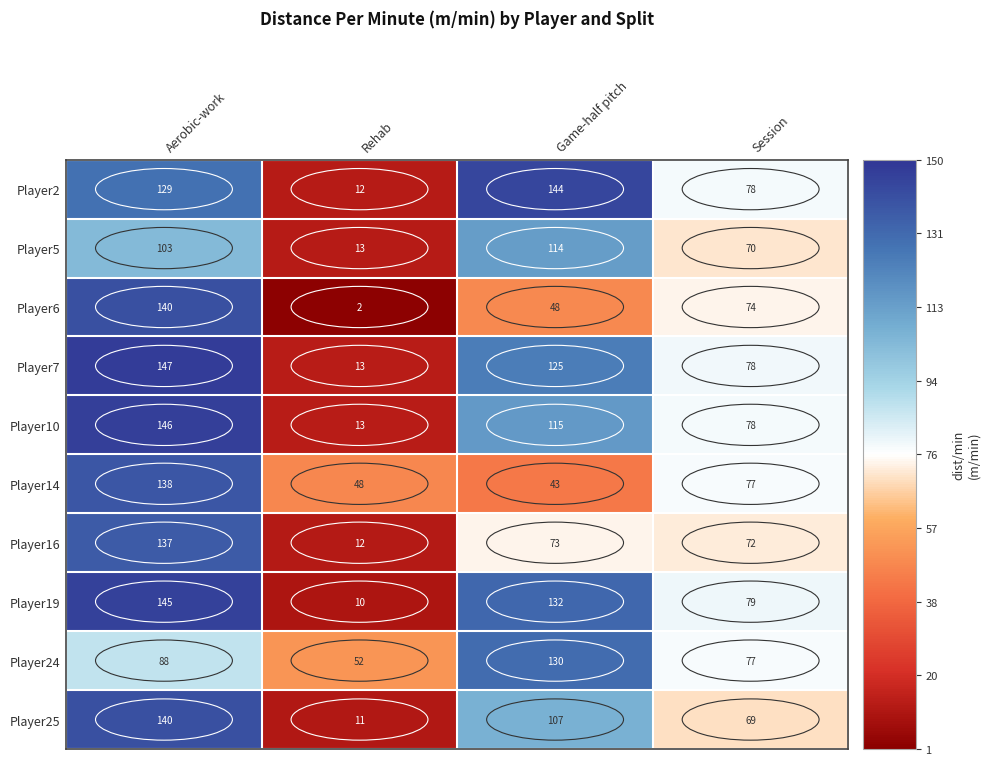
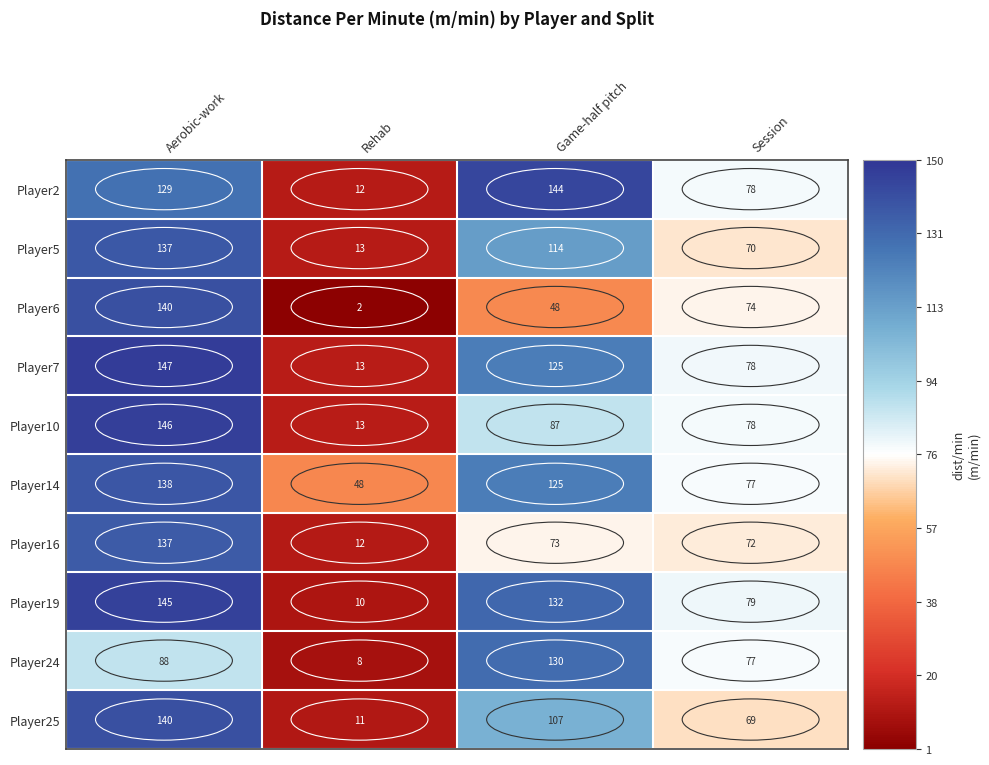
Player5, Aerobic-work: 103 -> 137
Player10, Game-half pitch: 115 -> 87
Player14, Game-half pitch: 43 -> 125
Player24, Rehab: 52 -> 8
